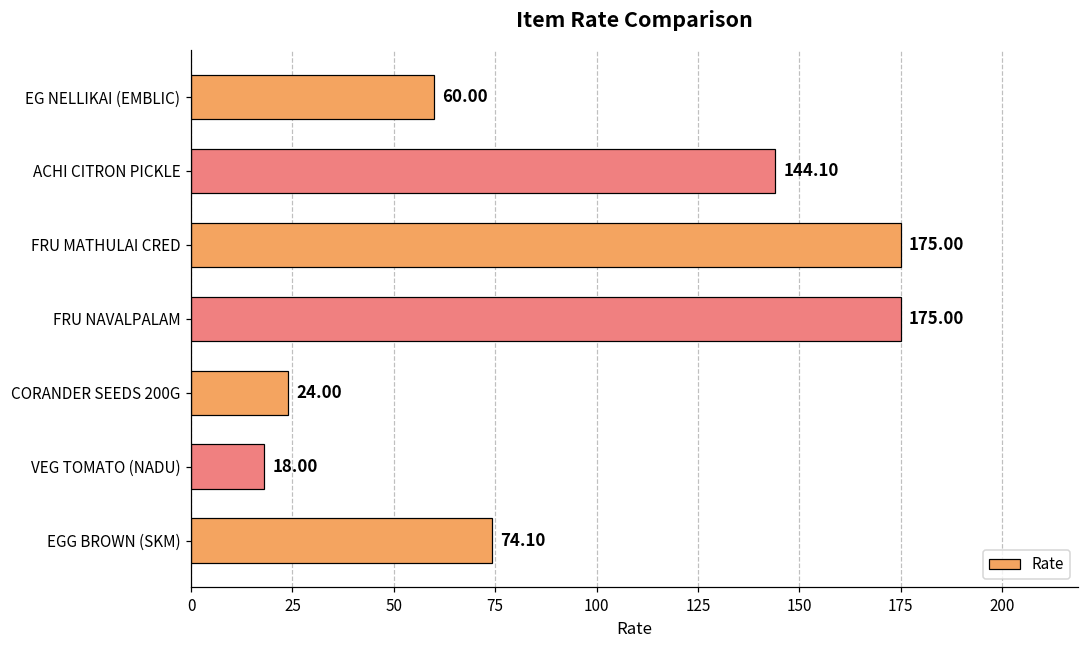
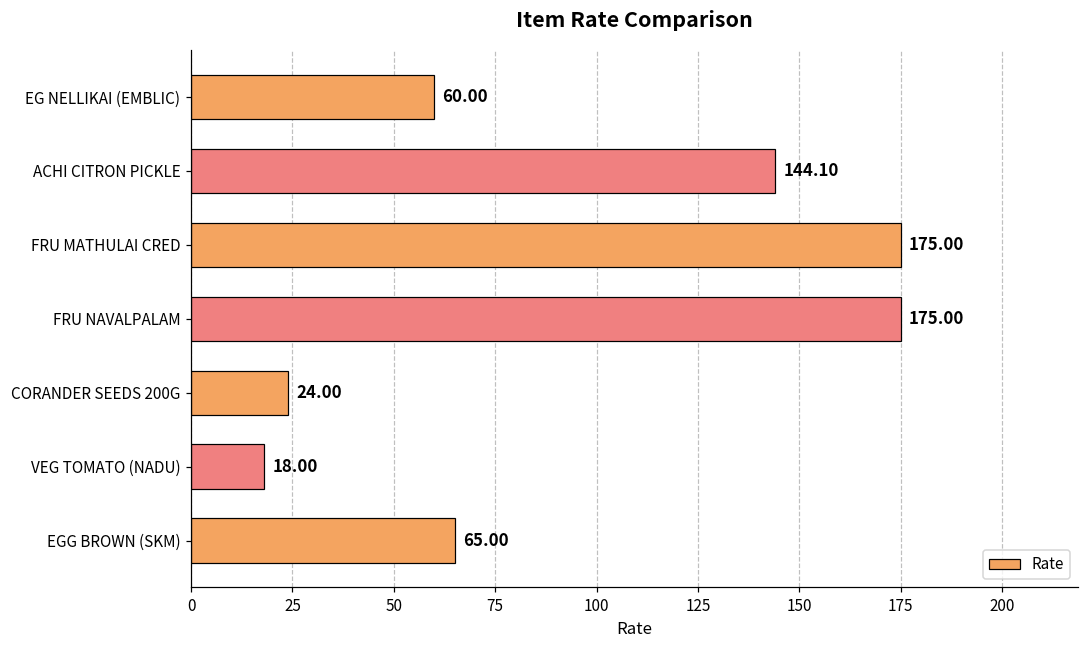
EGG BROWN (SKM): 74.10 -> 65.00
